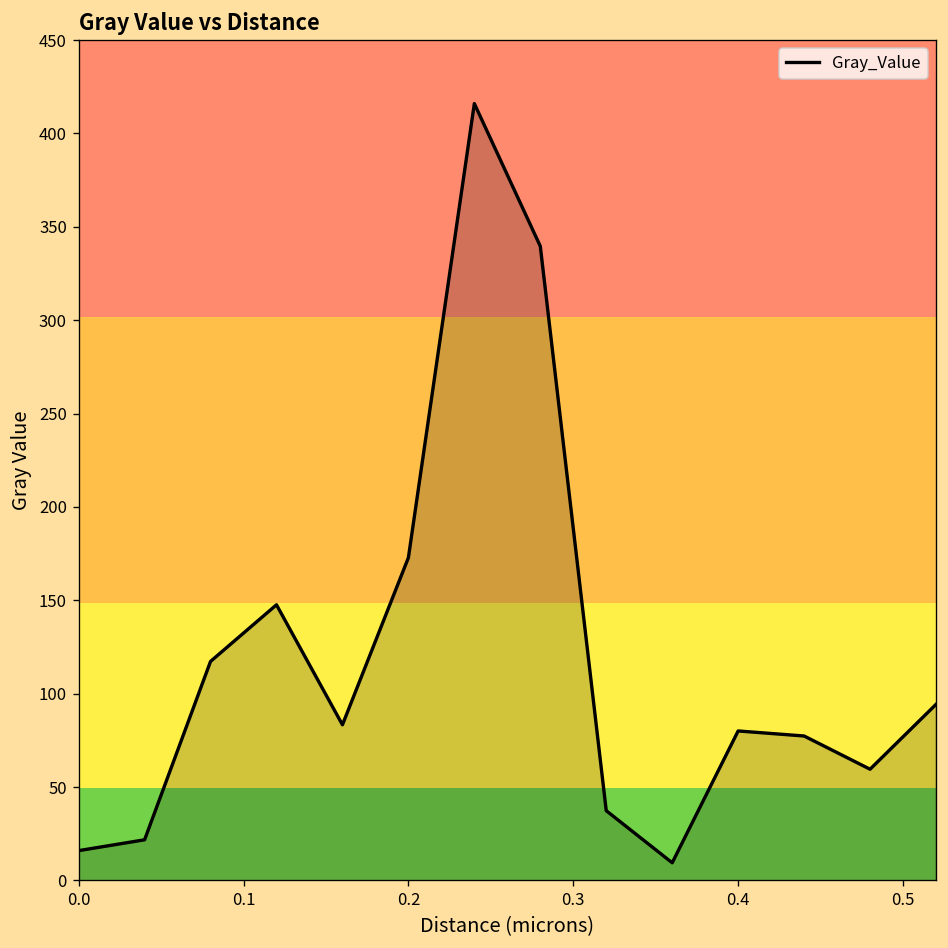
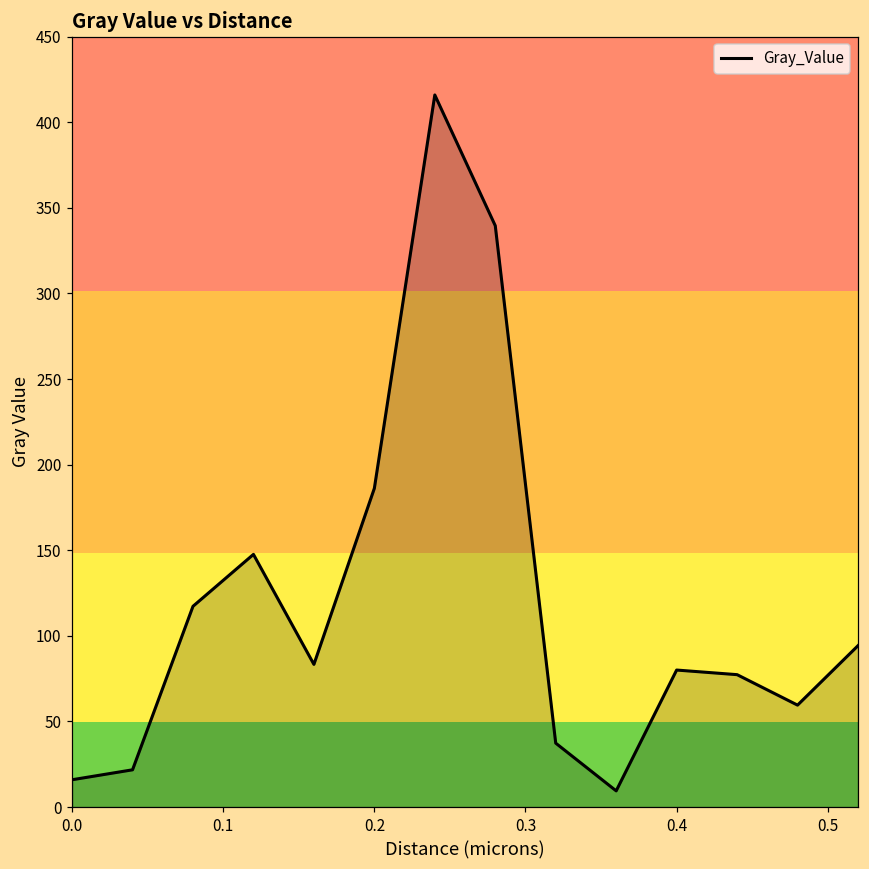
0.2: 173 -> 186
